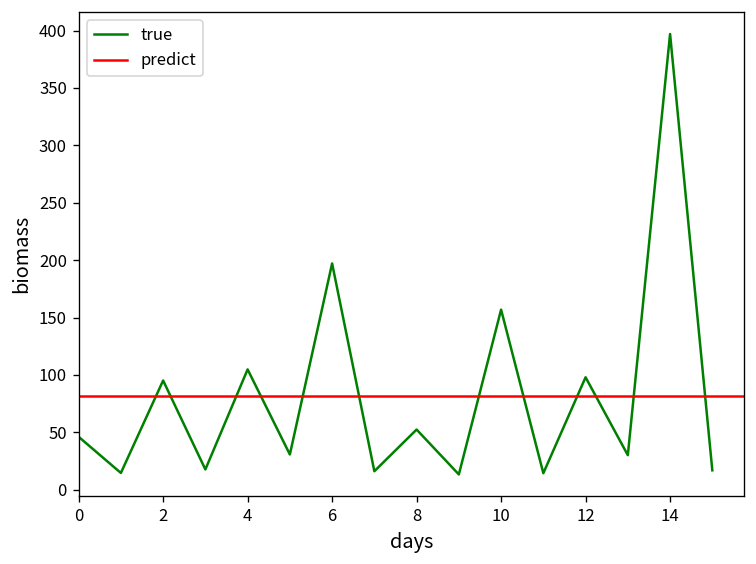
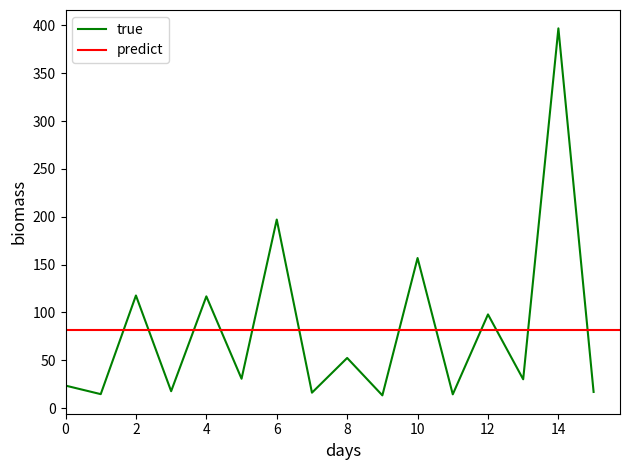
0: 50 -> 20
2: 100 -> 120
4: 100 -> 120
